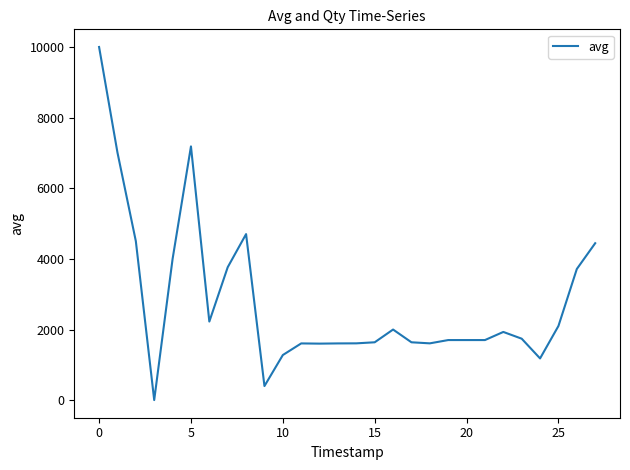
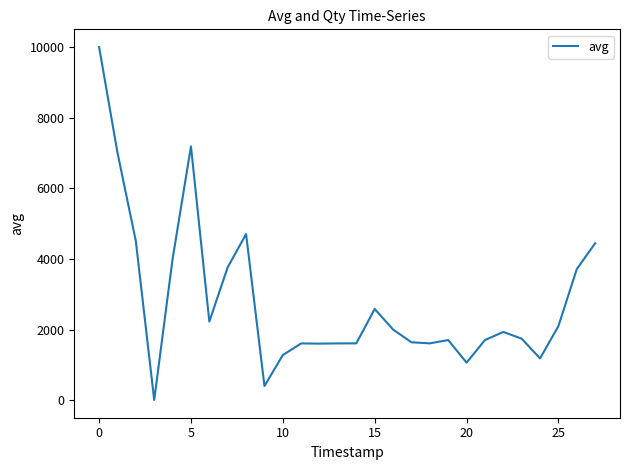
15: 1600 -> 2600
20: 1700 -> 1100
